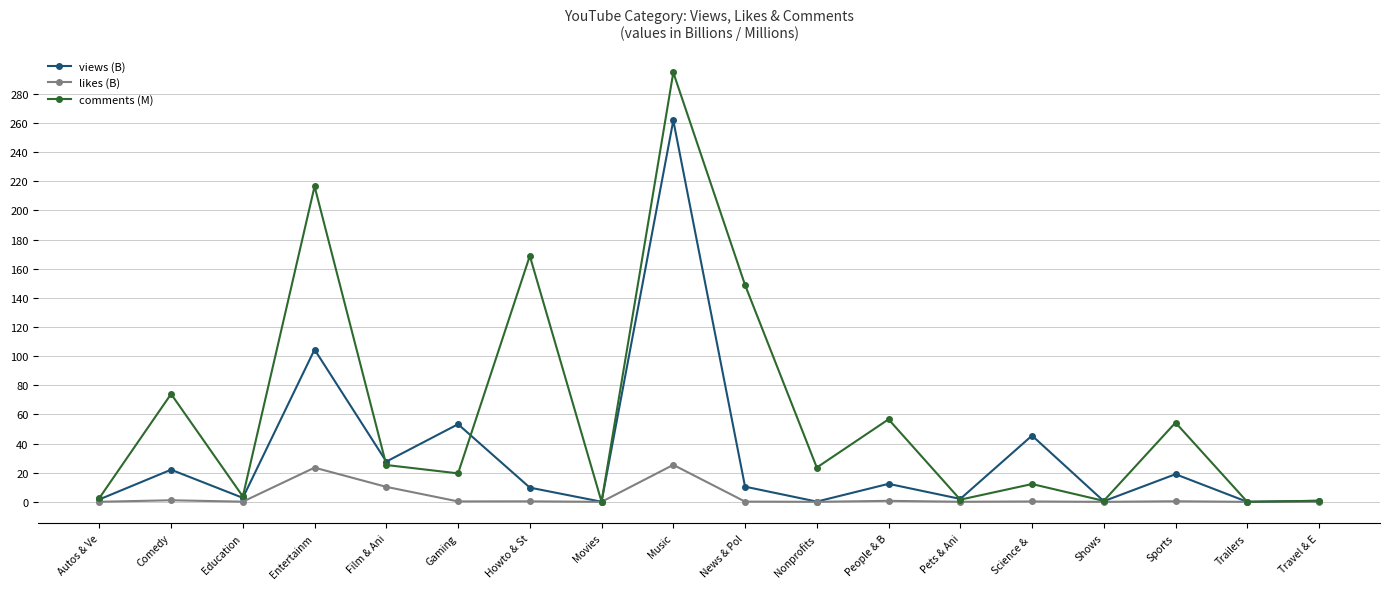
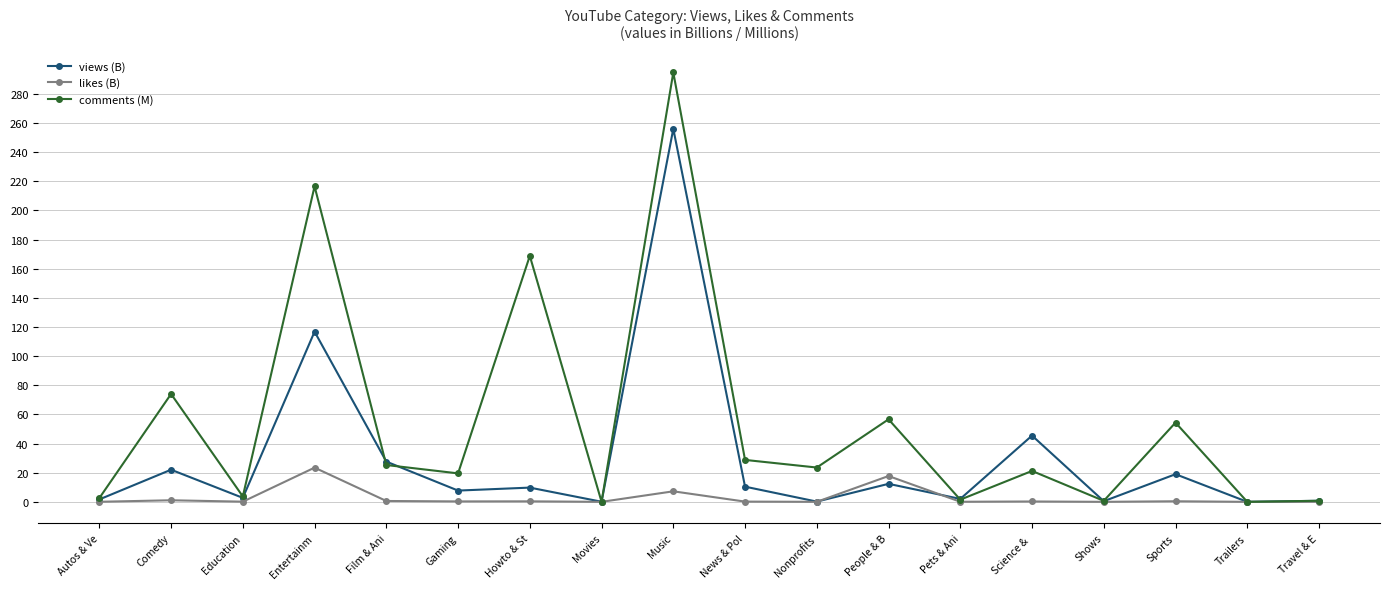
views (B), Entertainm: 105 -> 117
likes (B), Film & Ani: 10 -> 1
views (B), Gaming: 53 -> 8
views (B), Music: 262 -> 256
likes (B), Music: 25 -> 7
comments (M), News & Pol: 149 -> 29
likes (B), People & B: 1 -> 18
comments (M), Science &: 12 -> 21
